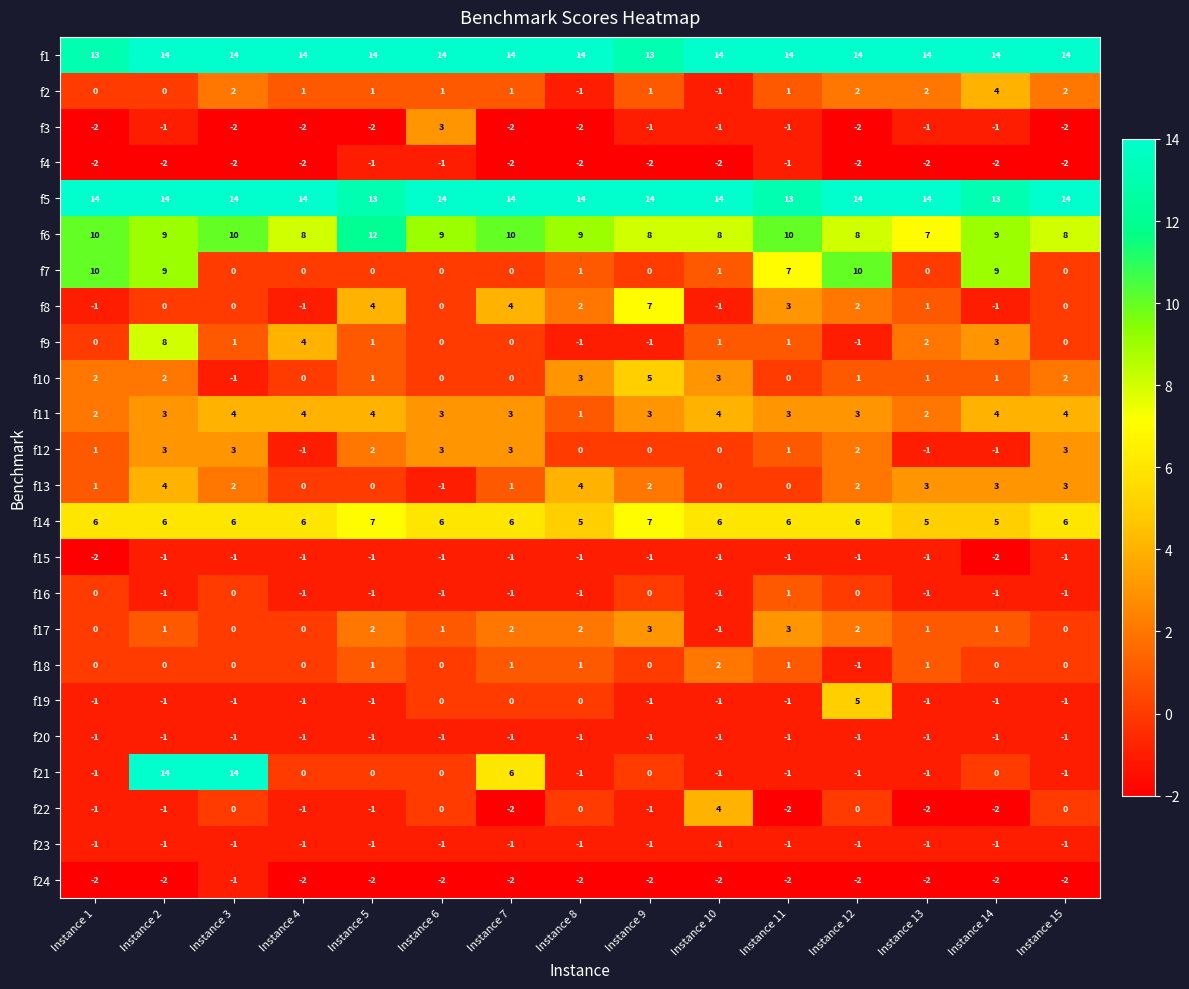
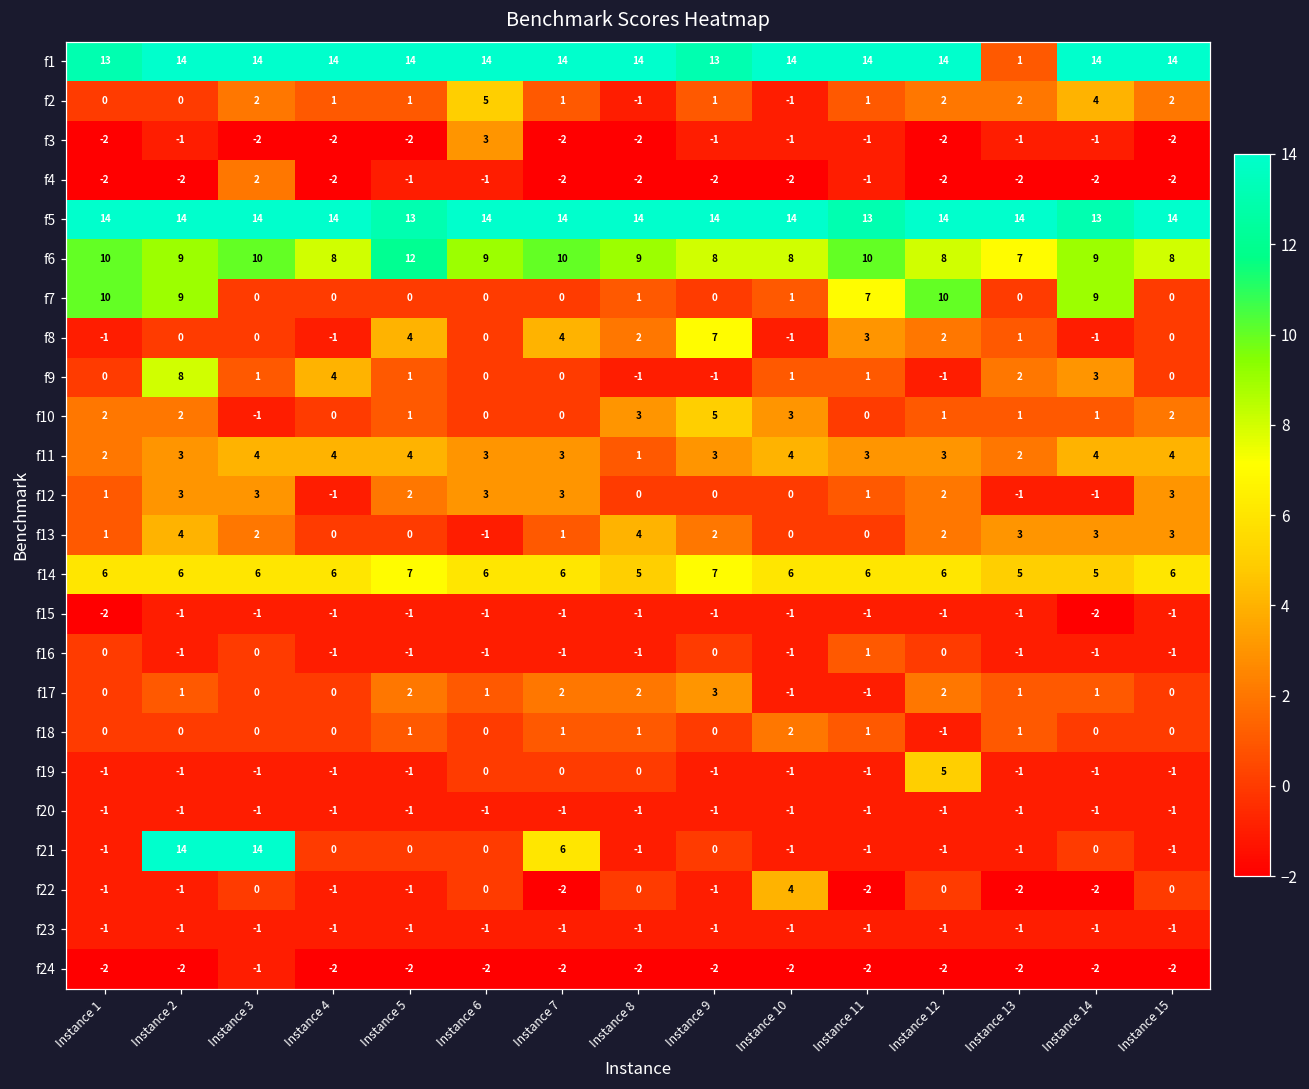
f1, Instance 13: 14 -> 1
f2, Instance 6: 1 -> 5
f4, Instance 3: -2 -> 2
f17, Instance 11: 3 -> -1
